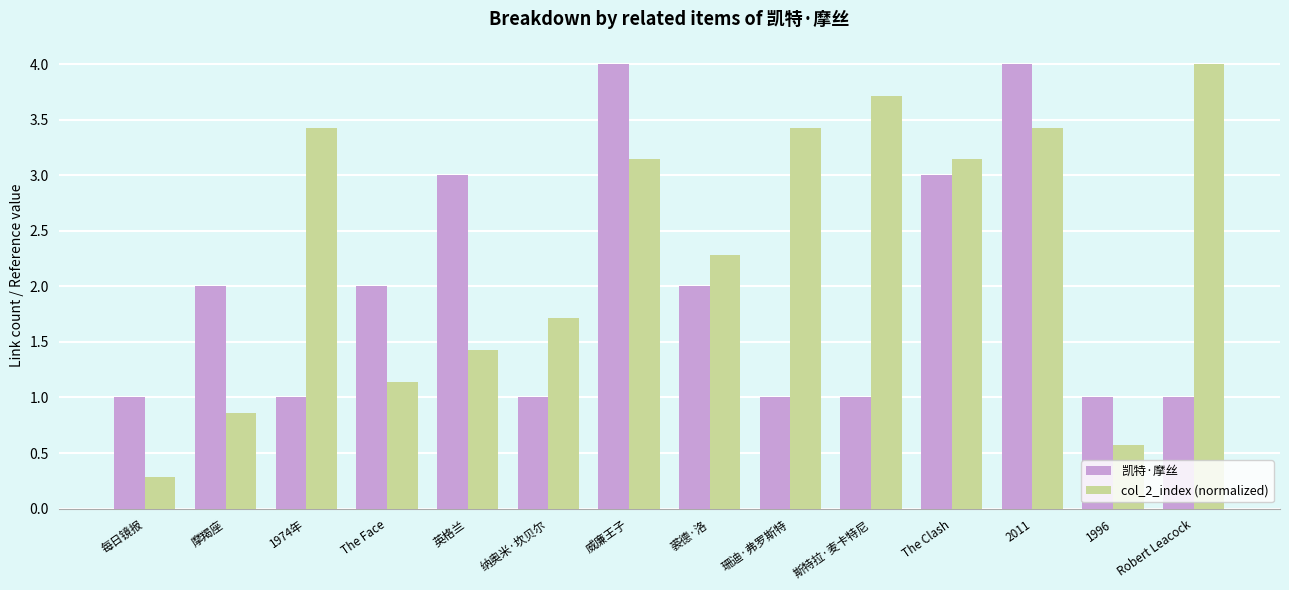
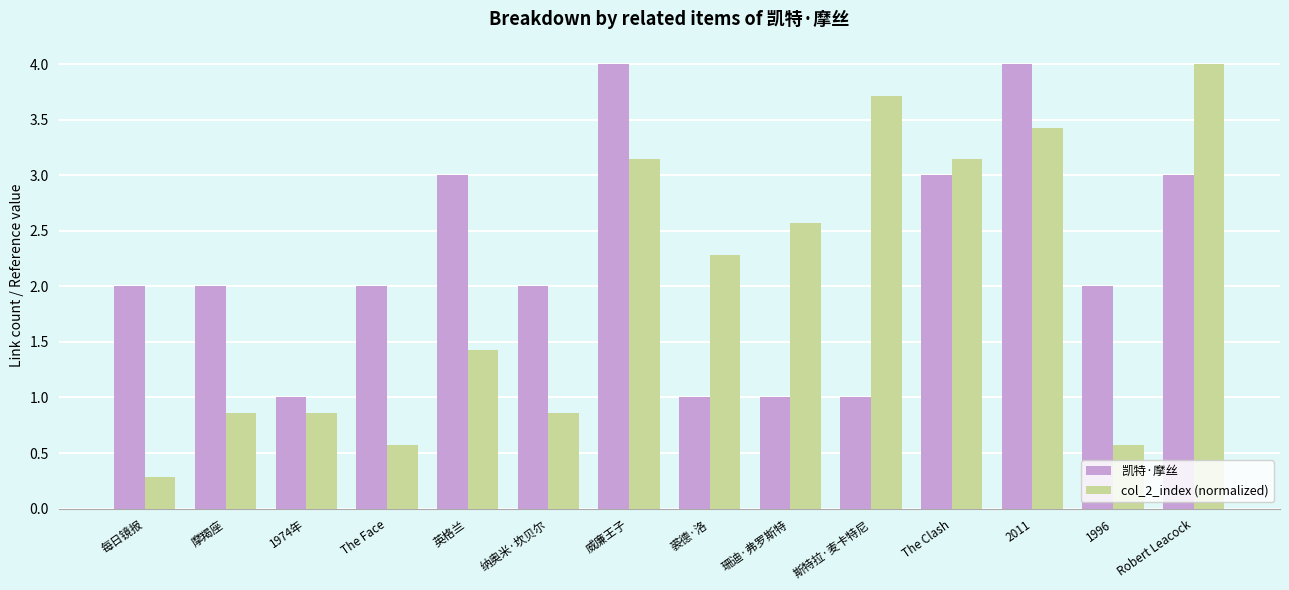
凯特·摩丝, 每日镜报: 1 -> 2
col_2_index (normalized), 1974年: 3.43 -> 0.86
col_2_index (normalized), The Face: 1.14 -> 0.57
凯特·摩丝, 纳奥米·坎贝尔: 1 -> 2
col_2_index (normalized), 纳奥米·坎贝尔: 1.71 -> 0.86
凯特·摩丝, 裘德·洛: 2 -> 1
col_2_index (normalized), 珊迪·弗罗斯特: 3.43 -> 2.57
凯特·摩丝, 1996: 1 -> 2
凯特·摩丝, Robert Leacock: 1 -> 3
